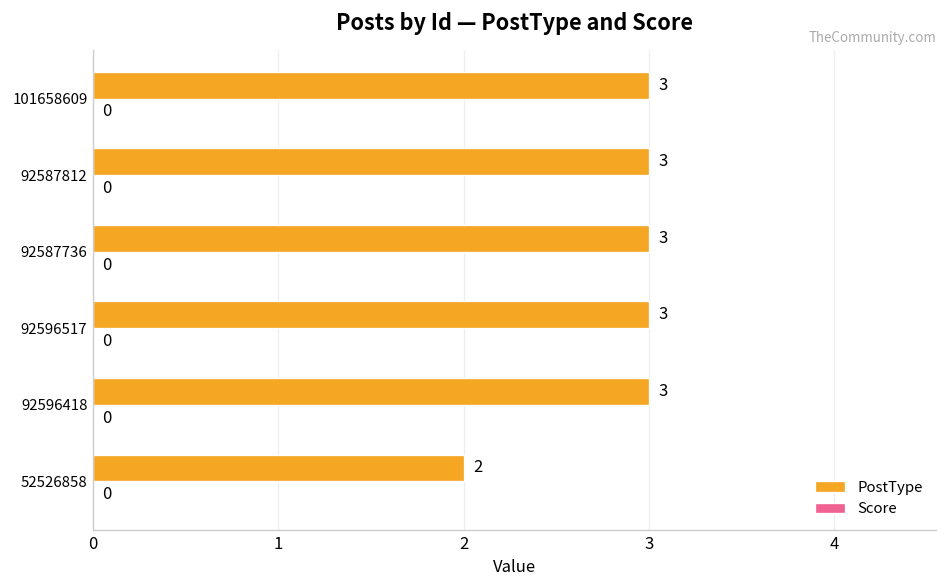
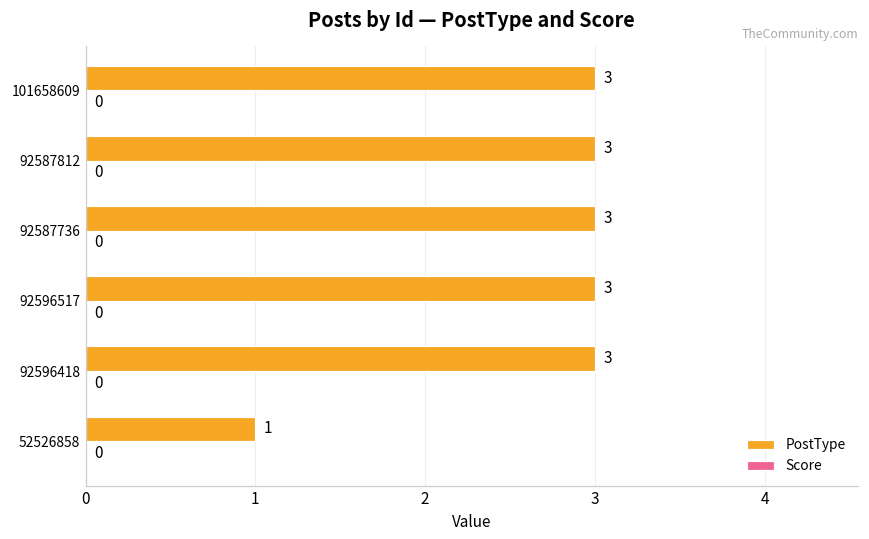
PostType, 52526858: 2 -> 1
